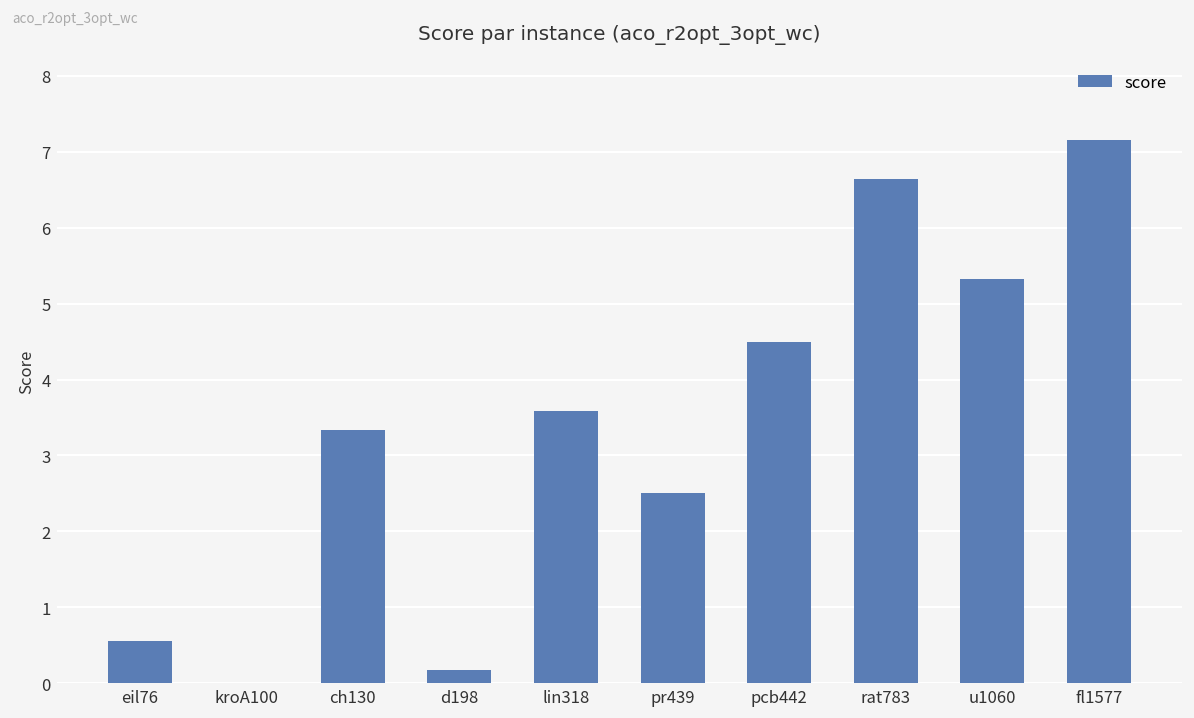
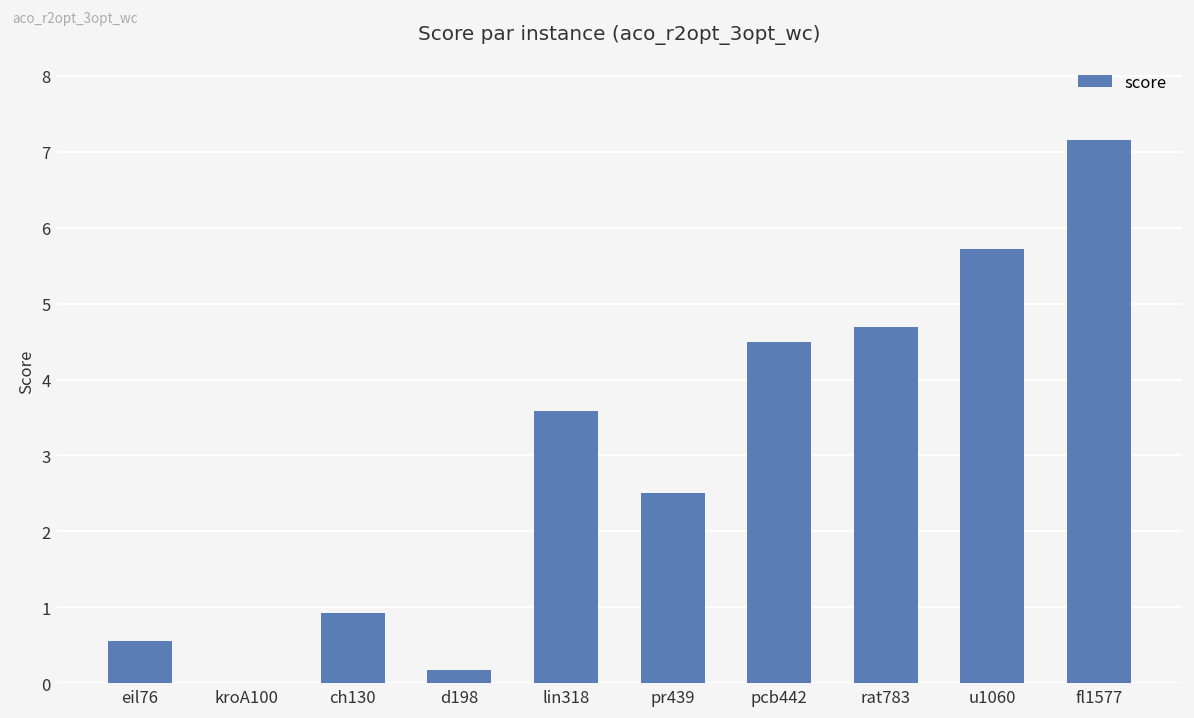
ch130: 3.3 -> 0.9
rat783: 6.6 -> 4.7
u1060: 5.3 -> 5.7
